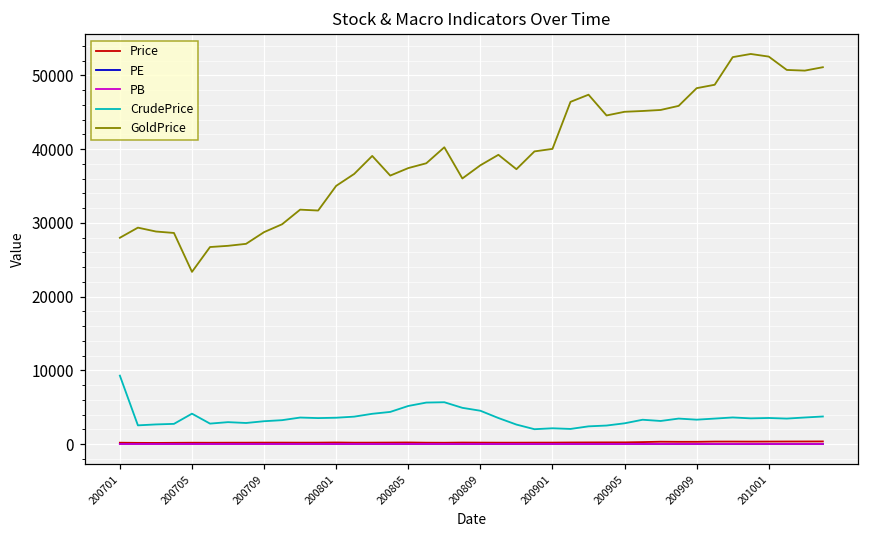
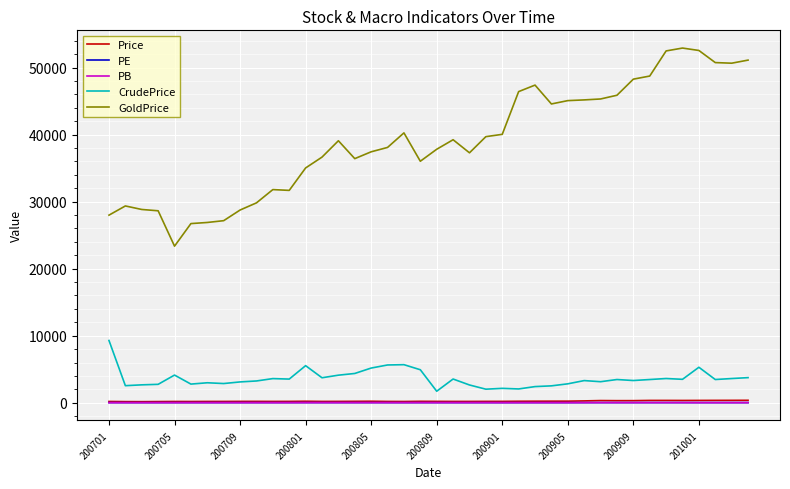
CrudePrice, 200801: 4000 -> 6000
CrudePrice, 200809: 5000 -> 2000
CrudePrice, 201001: 4000 -> 5000
